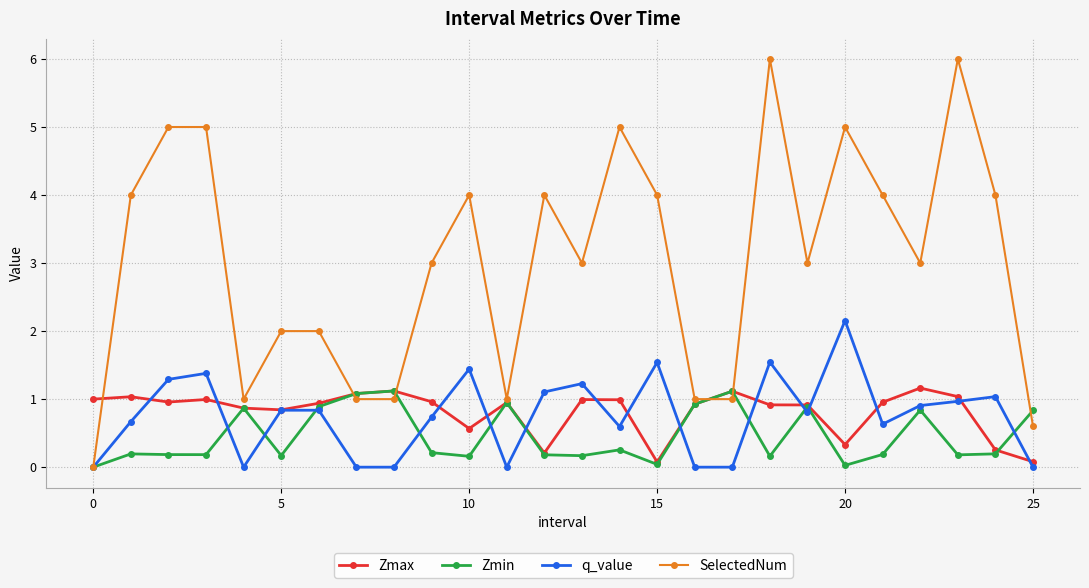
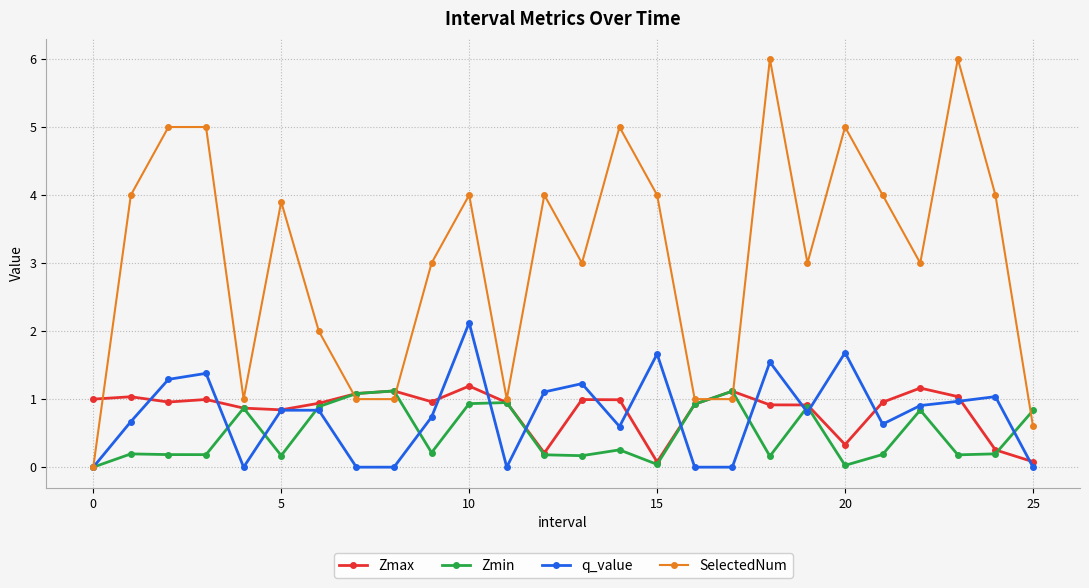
SelectedNum, 5: 2.0 -> 3.9
Zmax, 10: 0.6 -> 1.2
Zmin, 10: 0.2 -> 0.9
q_value, 10: 1.4 -> 2.1
q_value, 15: 1.5 -> 1.7
q_value, 20: 2.2 -> 1.7
